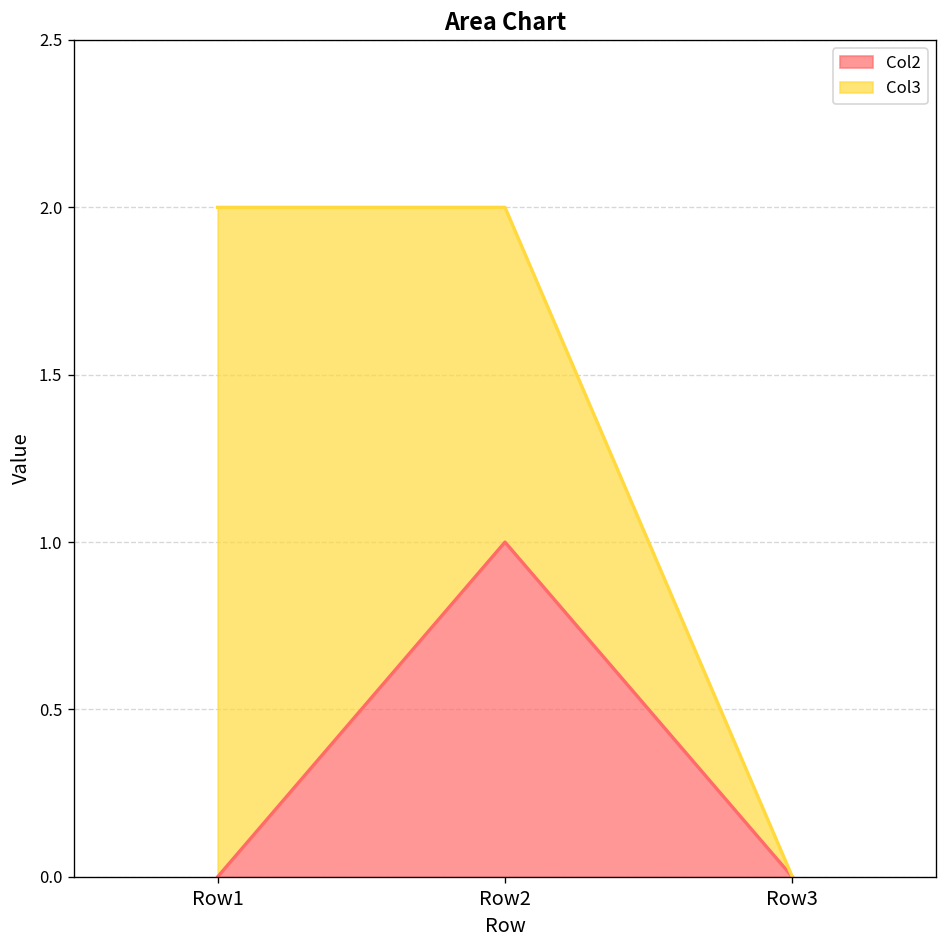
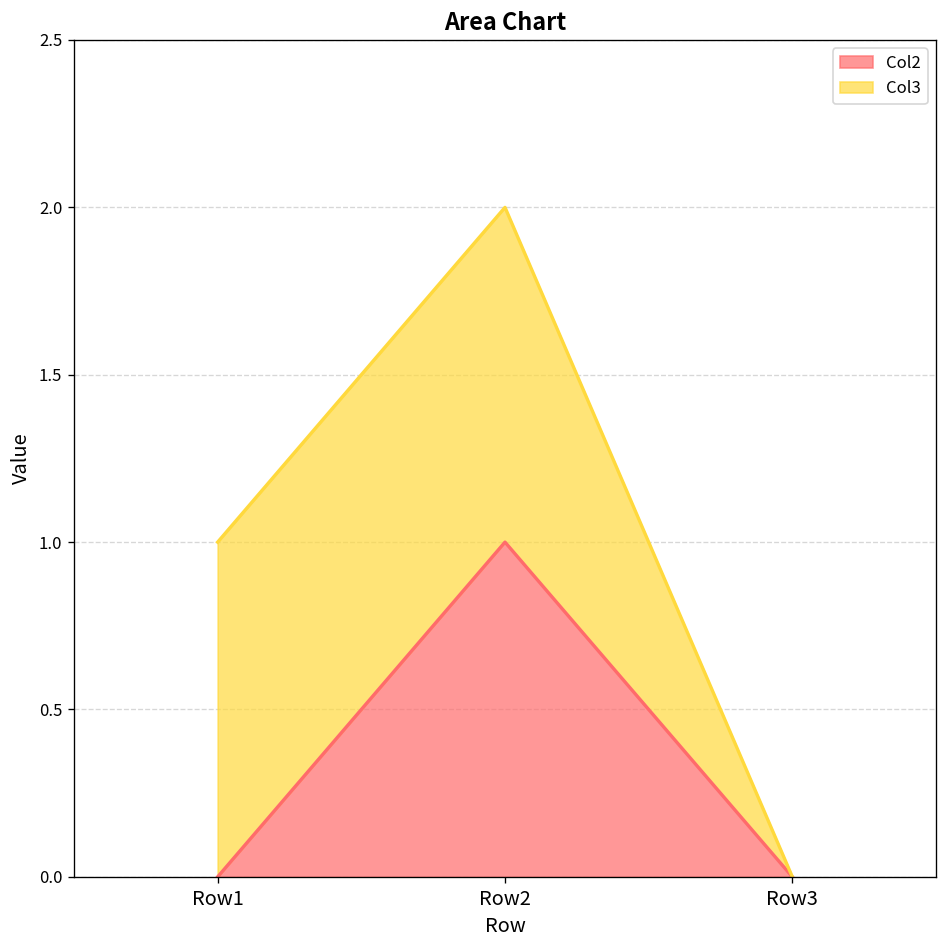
Col3, Row1: 2 -> 1
